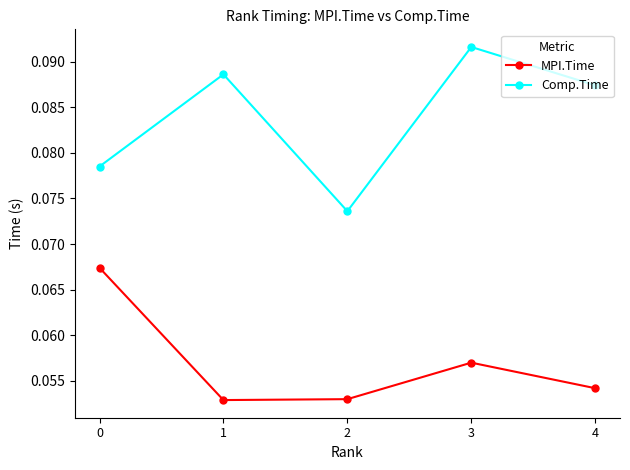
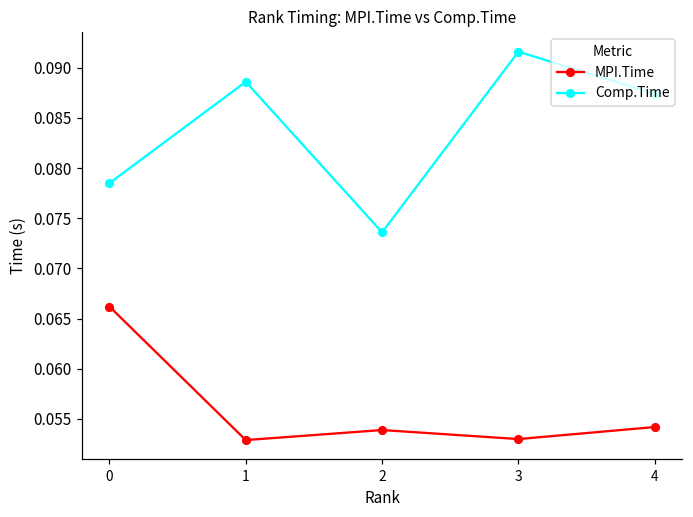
MPI.Time, 0: 0.067 -> 0.066
MPI.Time, 2: 0.053 -> 0.054
MPI.Time, 3: 0.057 -> 0.053
